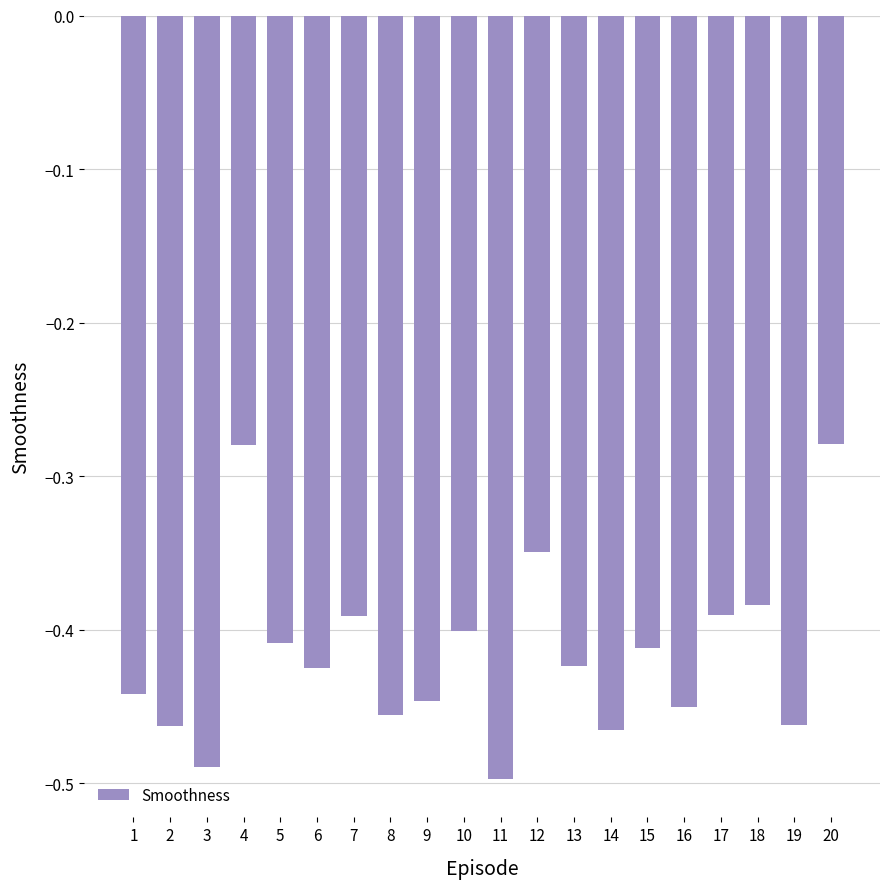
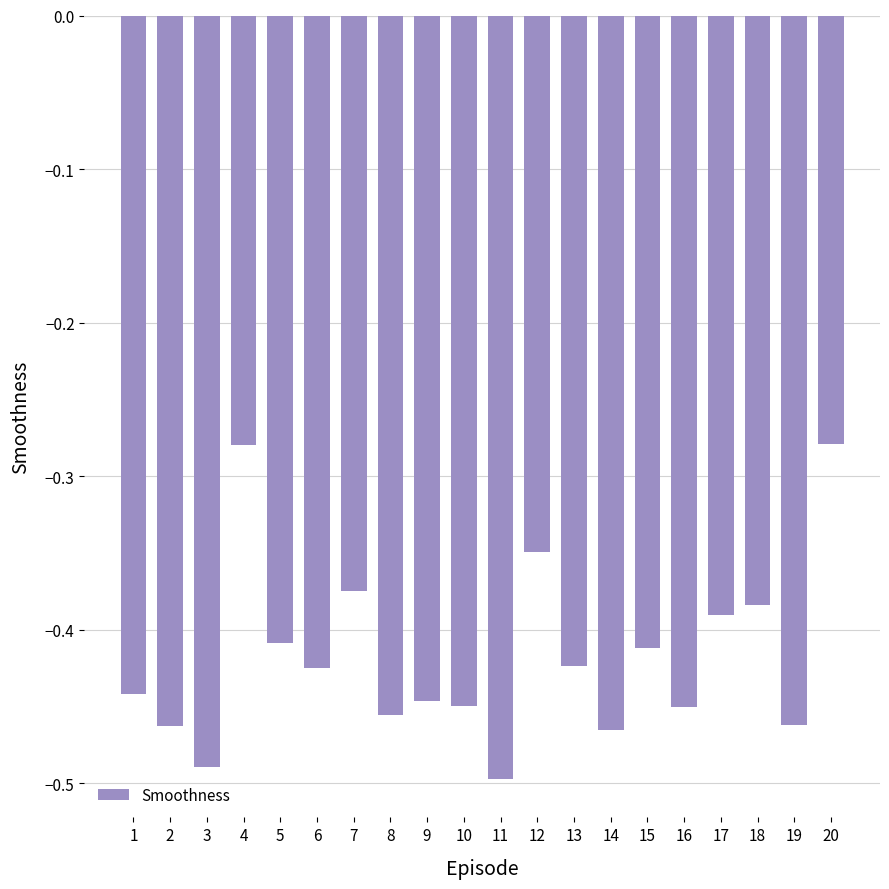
7: -0.391 -> -0.375
10: -0.401 -> -0.449
